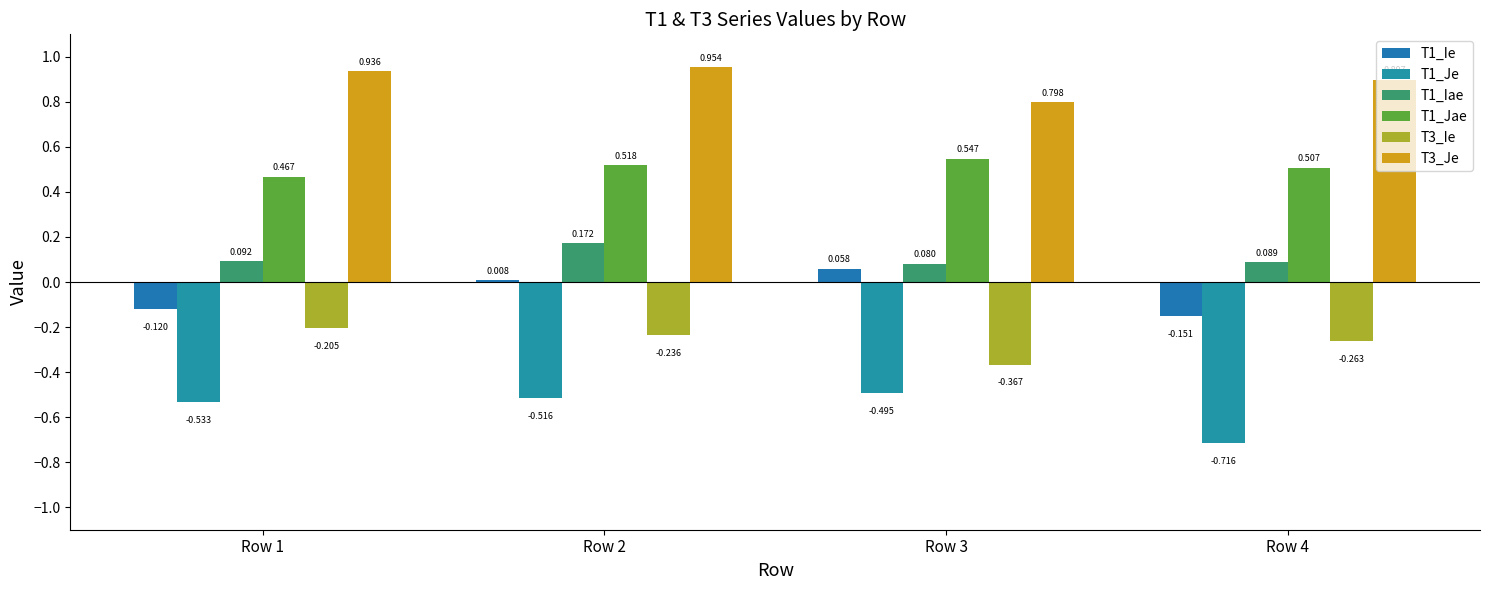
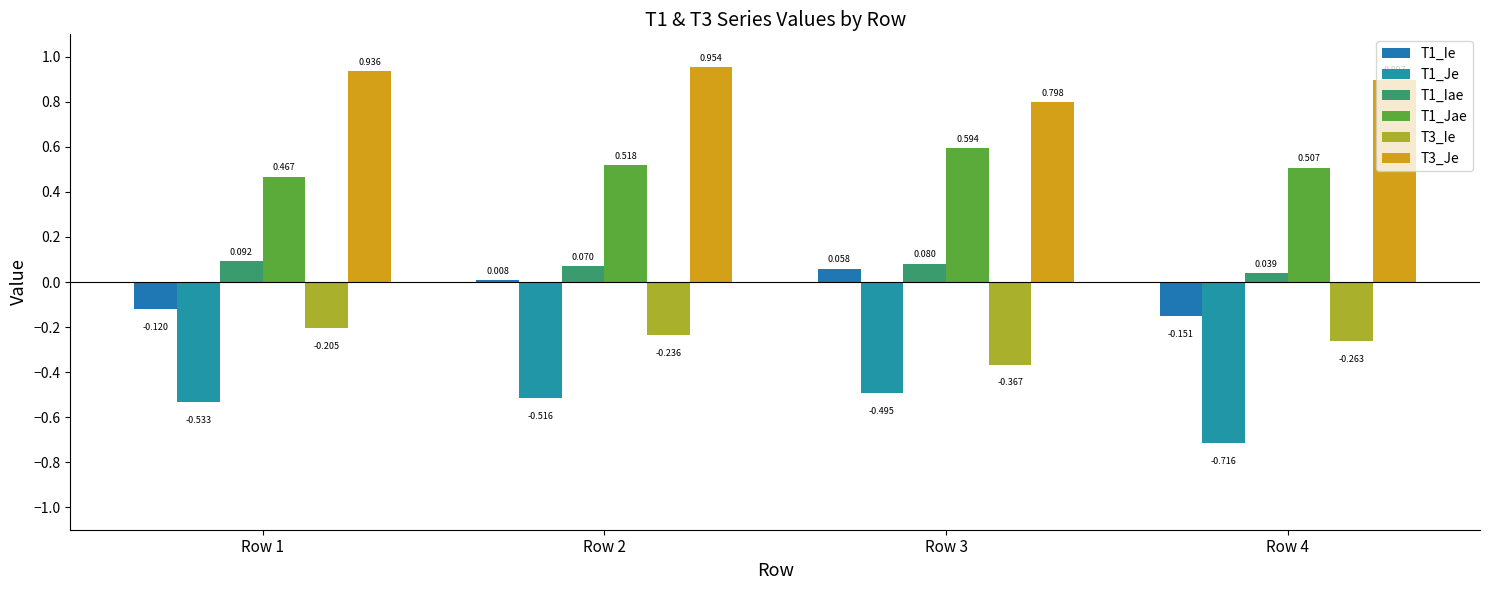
T1_Iae, Row 2: 0.172 -> 0.070
T1_Jae, Row 3: 0.547 -> 0.594
T1_Iae, Row 4: 0.089 -> 0.039
